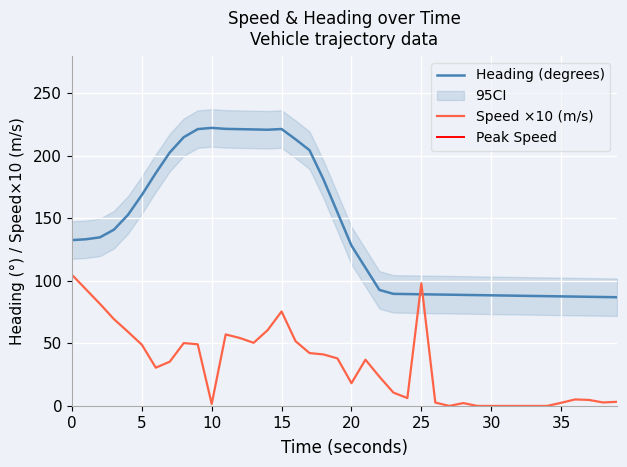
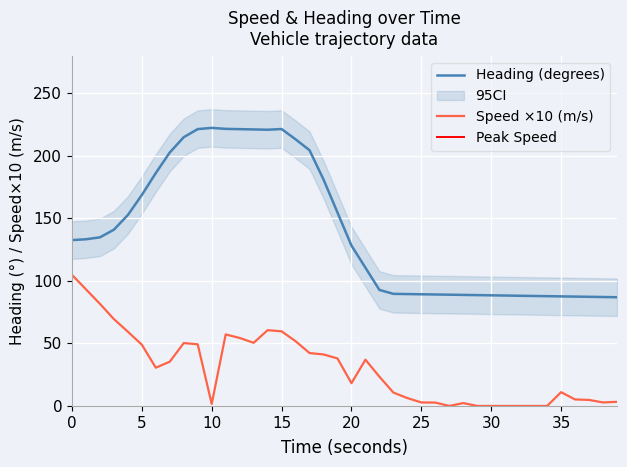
Speed ×10 (m/s), 15: 76 -> 60
Speed ×10 (m/s), 25: 98 -> 3
Speed ×10 (m/s), 35: 3 -> 11
